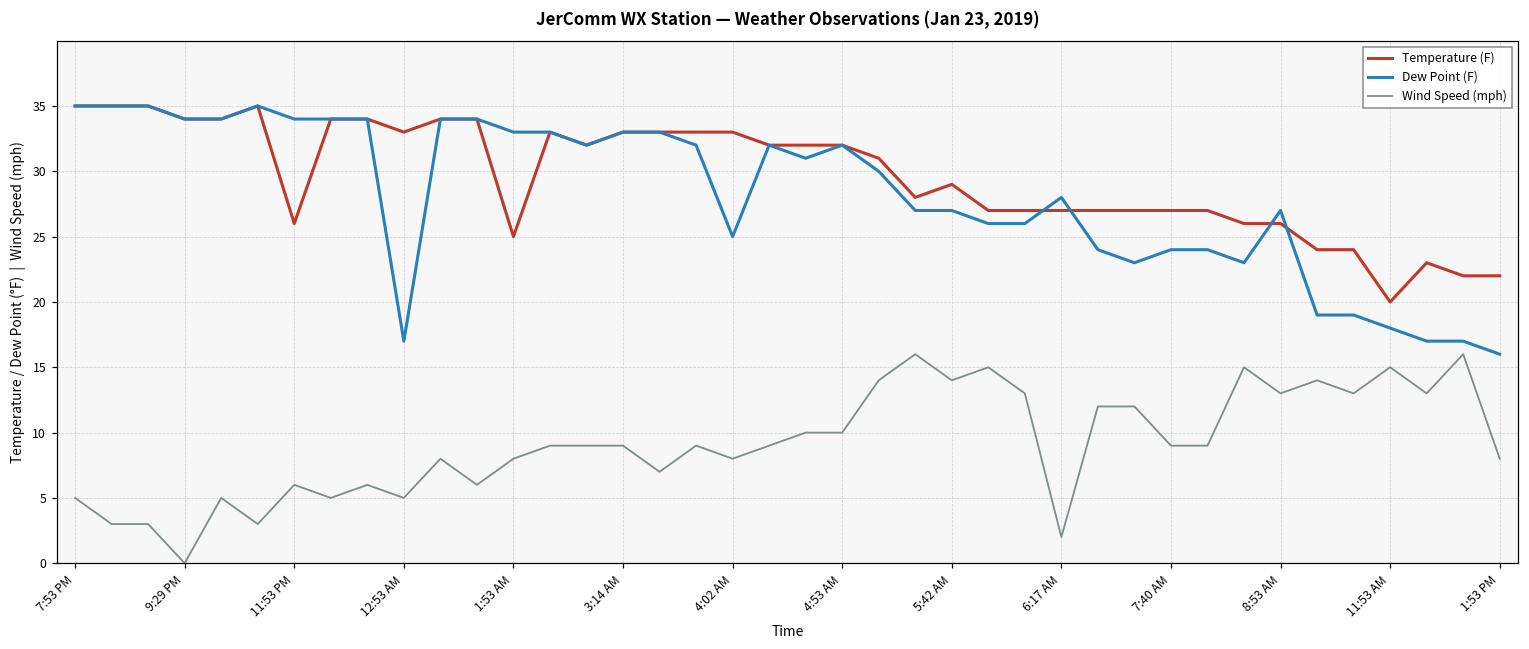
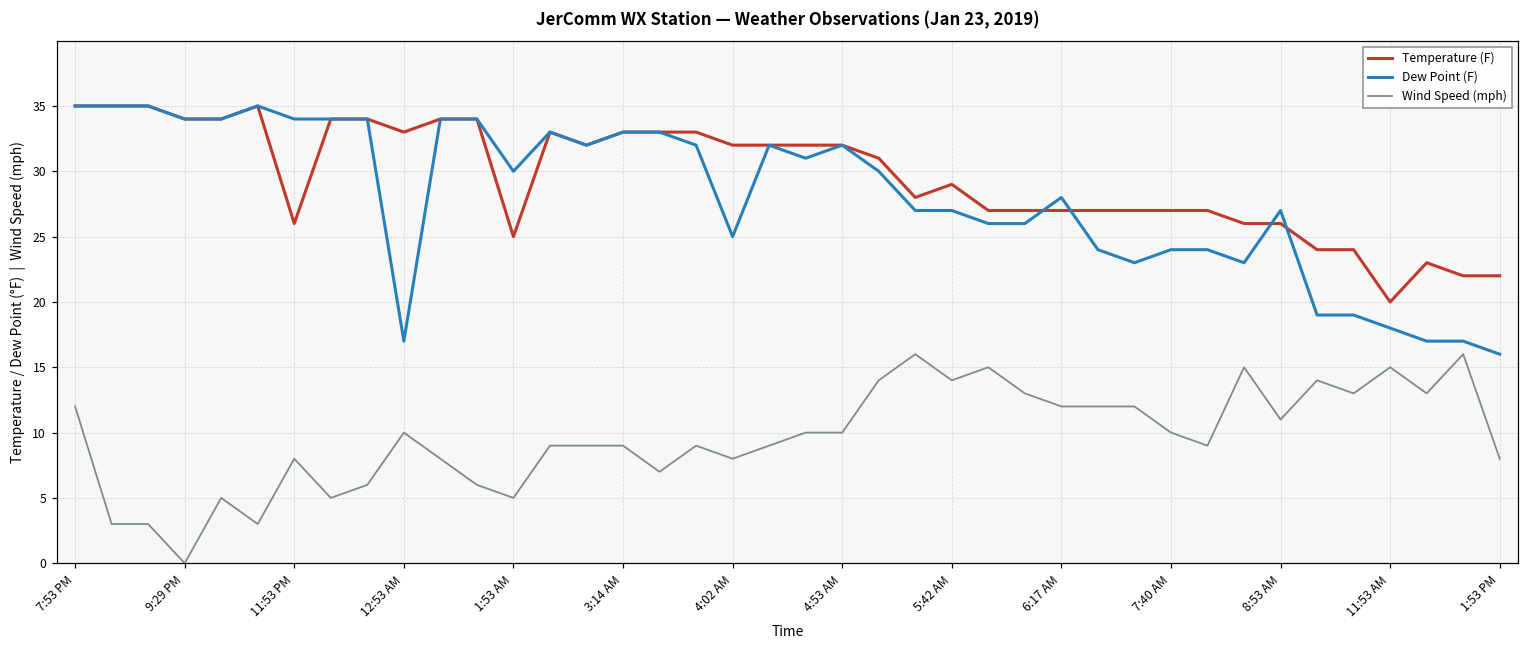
Wind Speed (mph), 7:53 PM: 5 -> 12
Wind Speed (mph), 11:53 PM: 6 -> 8
Wind Speed (mph), 12:53 AM: 5 -> 10
Dew Point (F), 1:53 AM: 33 -> 30
Wind Speed (mph), 1:53 AM: 8 -> 5
Temperature (F), 4:02 AM: 33 -> 32
Wind Speed (mph), 6:17 AM: 2 -> 12
Wind Speed (mph), 7:40 AM: 9 -> 10
Wind Speed (mph), 8:53 AM: 13 -> 11
